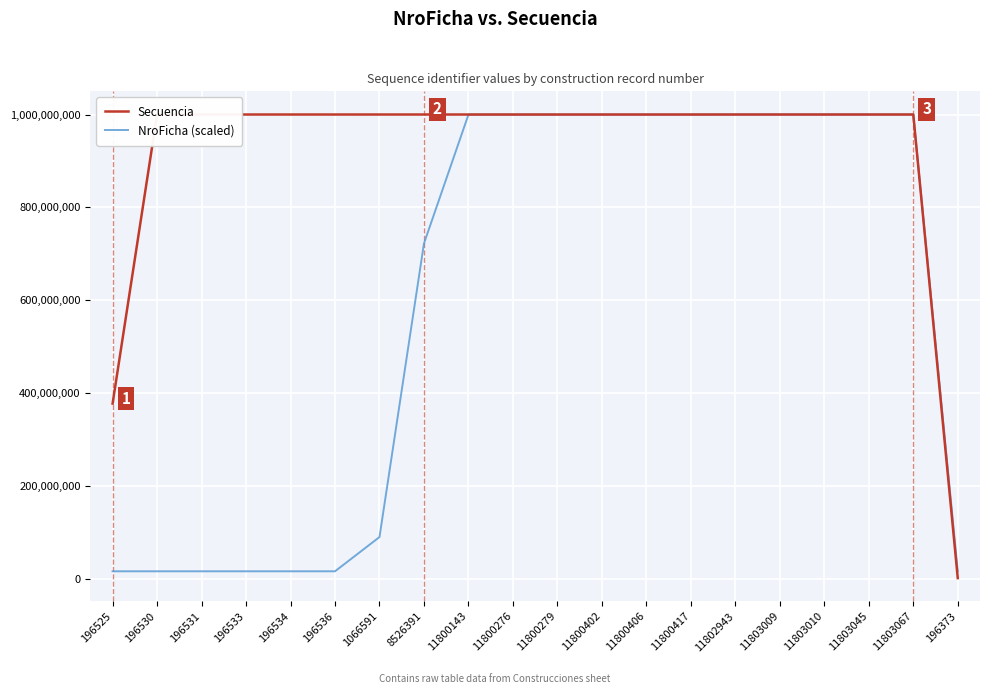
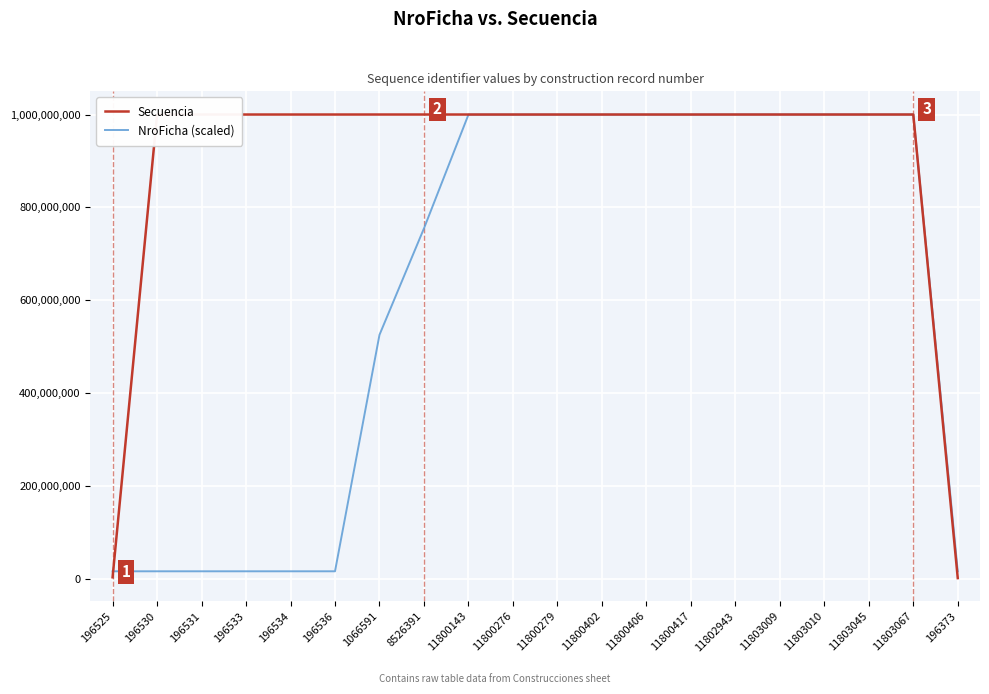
Secuencia, 196525: 380,000,000 -> 0
NroFicha (scaled), 1066591: 90,000,000 -> 530,000,000
NroFicha (scaled), 8526391: 720,000,000 -> 750,000,000
